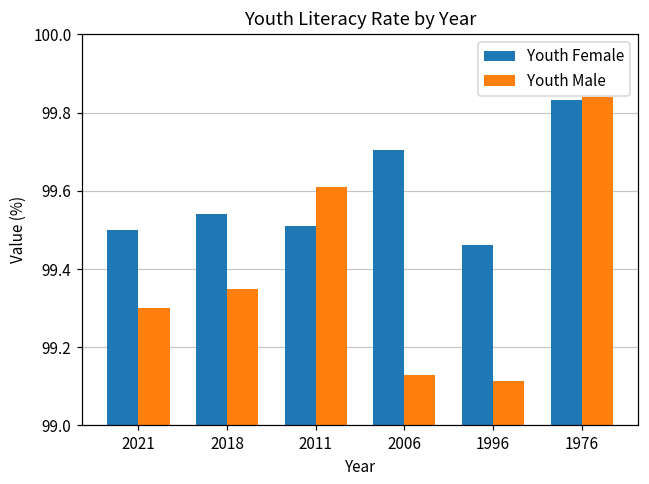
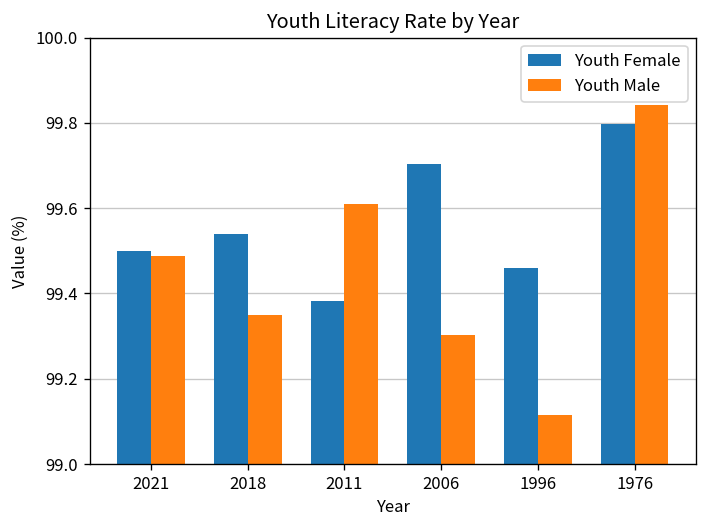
Youth Male, 2021: 99.30 -> 99.49
Youth Female, 2011: 99.51 -> 99.38
Youth Male, 2006: 99.13 -> 99.30
Youth Female, 1976: 99.83 -> 99.80
